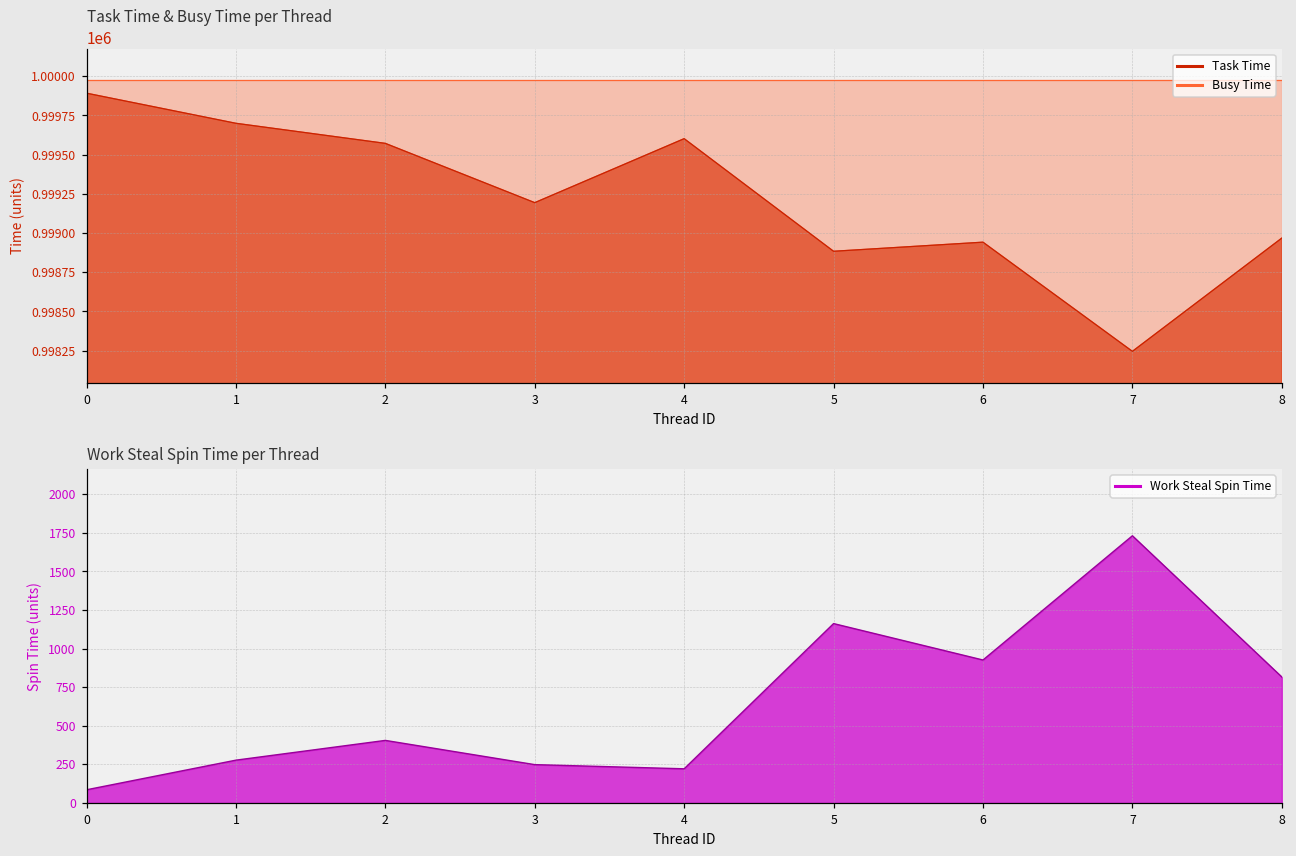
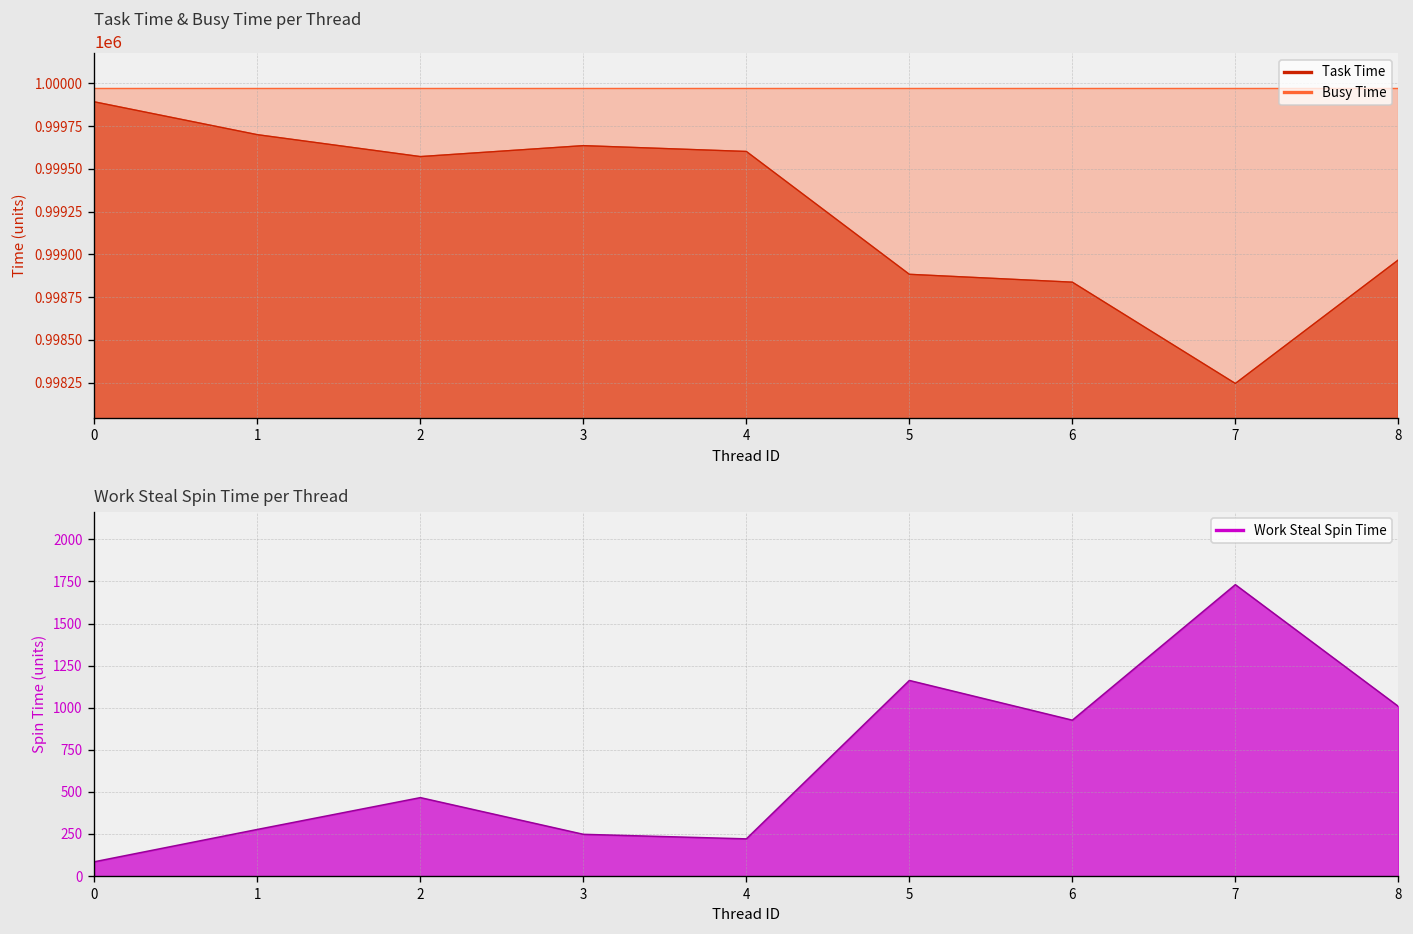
Task Time & Busy Time per Thread, Task Time, 3: 999190 -> 999640
Task Time & Busy Time per Thread, Task Time, 6: 998940 -> 998840
Work Steal Spin Time per Thread, 2: 410 -> 470
Work Steal Spin Time per Thread, 8: 820 -> 1010
